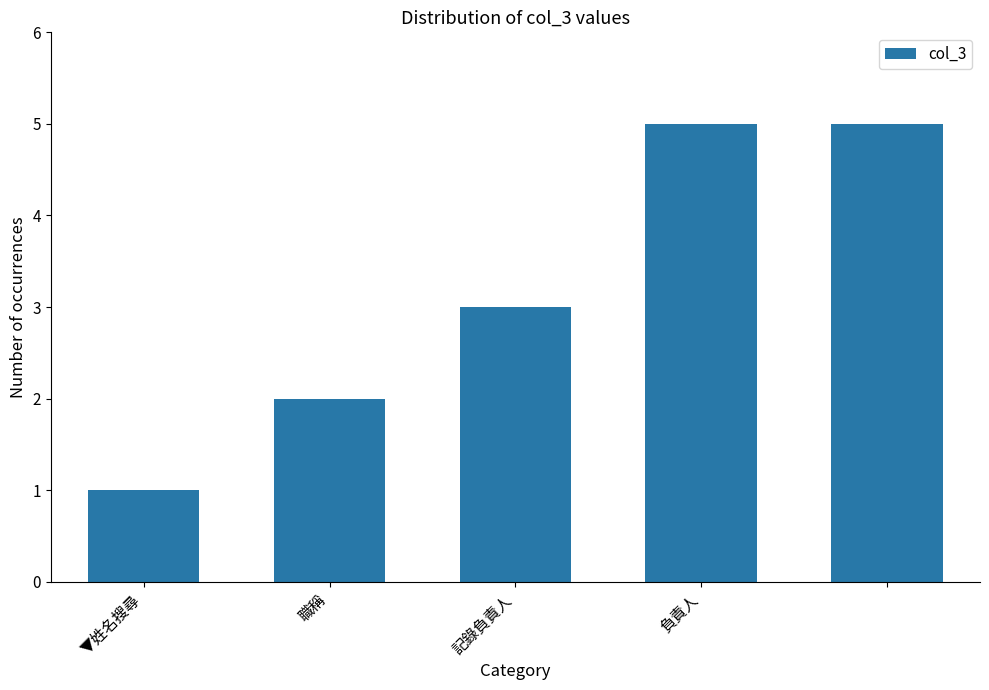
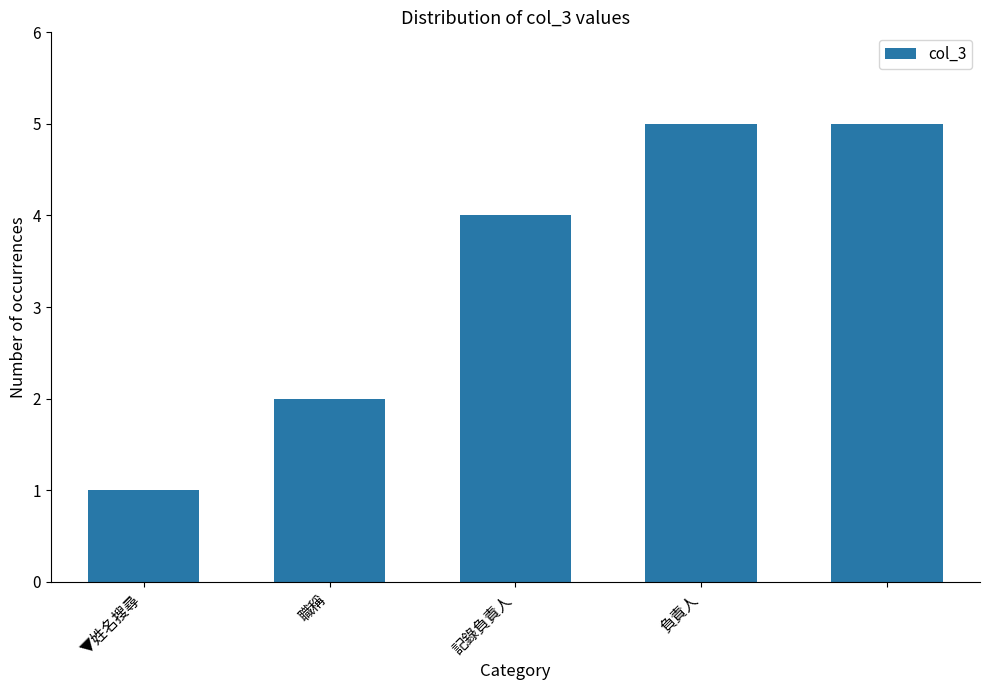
記錄負責人: 3 -> 4
